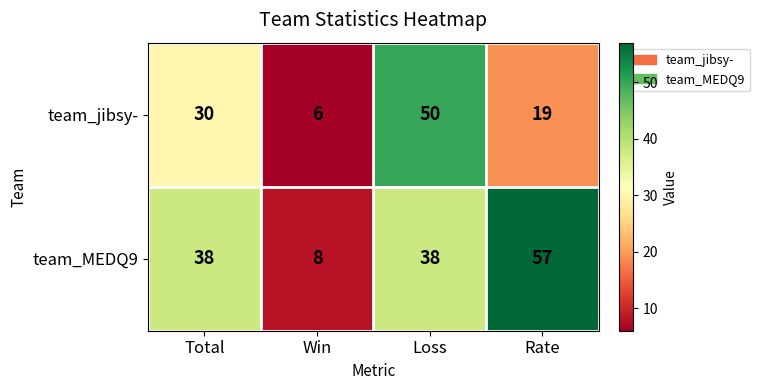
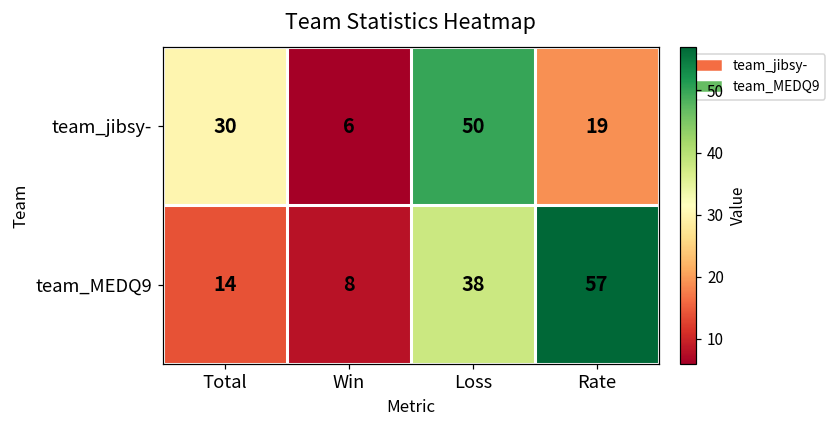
team_MEDQ9, Total: 38 -> 14
